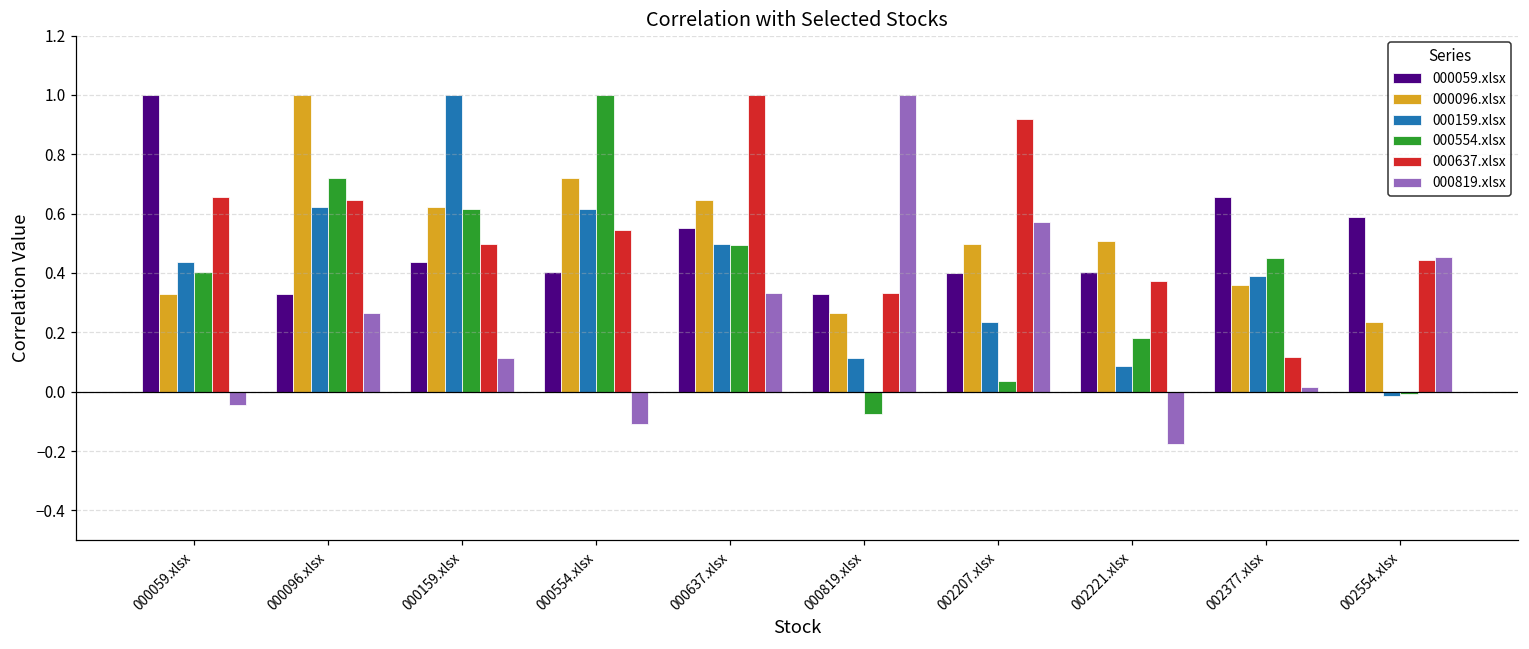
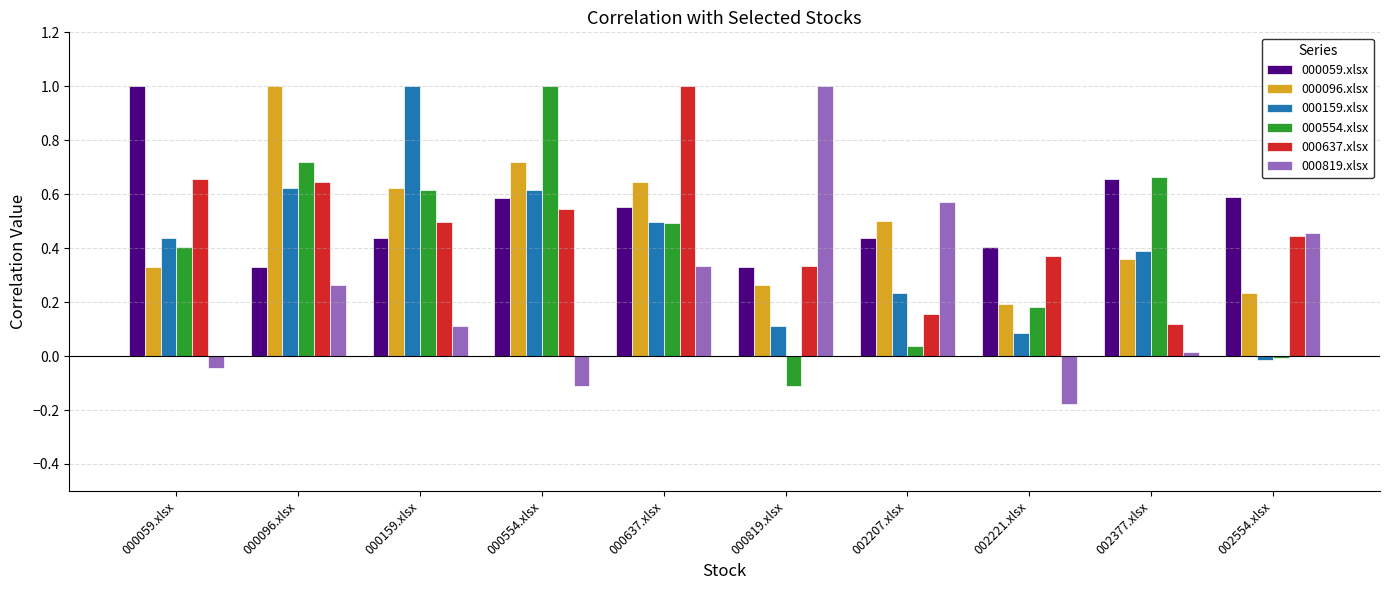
000059.xlsx, 000554.xlsx: 0.40 -> 0.59
000554.xlsx, 000819.xlsx: -0.07 -> -0.11
000059.xlsx, 002207.xlsx: 0.40 -> 0.44
000637.xlsx, 002207.xlsx: 0.92 -> 0.16
000096.xlsx, 002221.xlsx: 0.51 -> 0.19
000554.xlsx, 002377.xlsx: 0.45 -> 0.66
